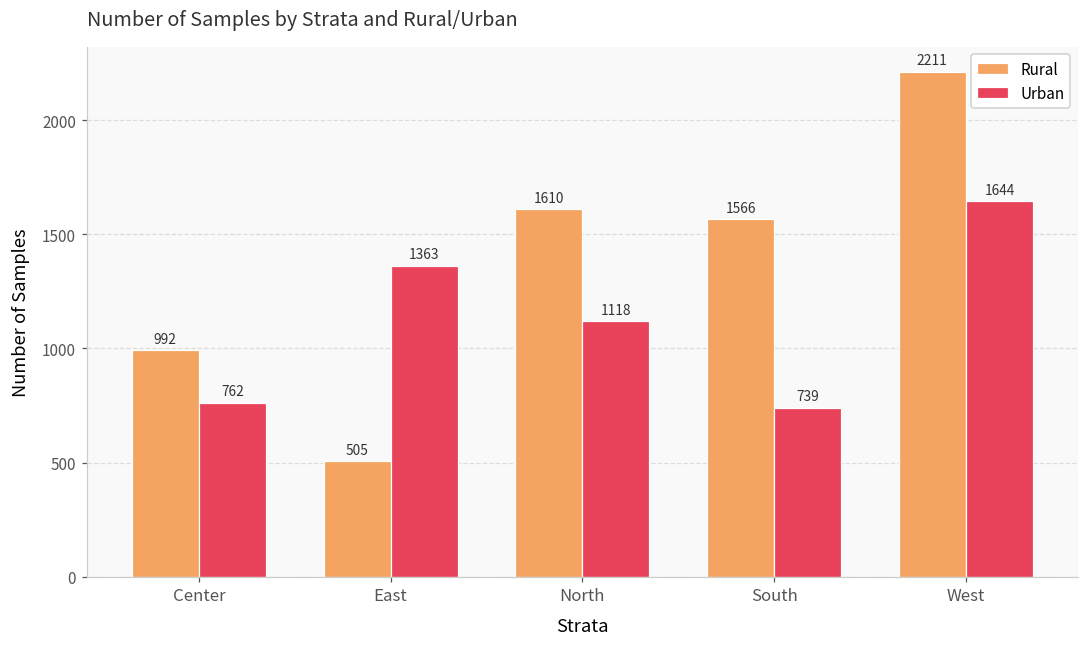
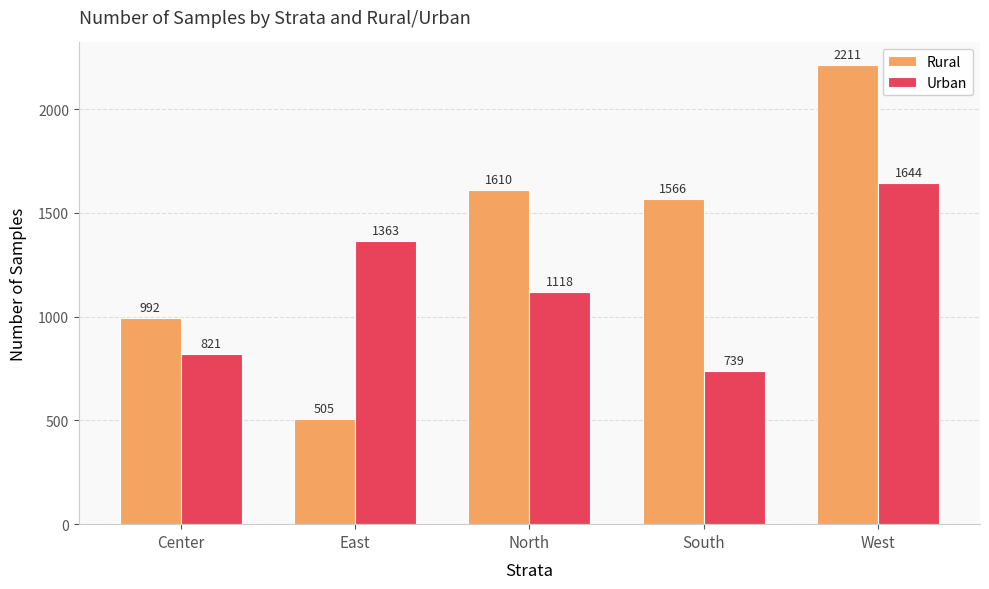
Urban, Center: 762 -> 821
